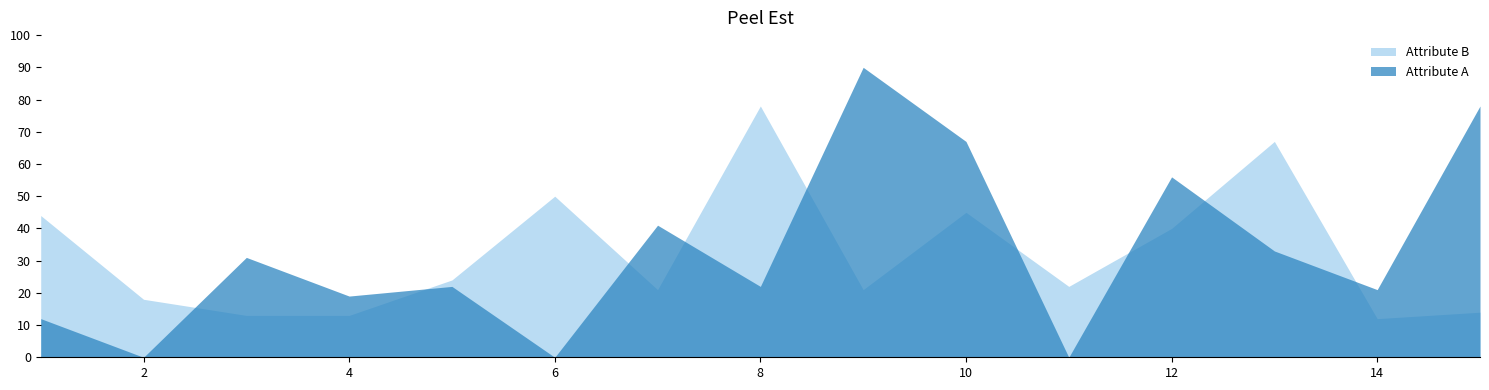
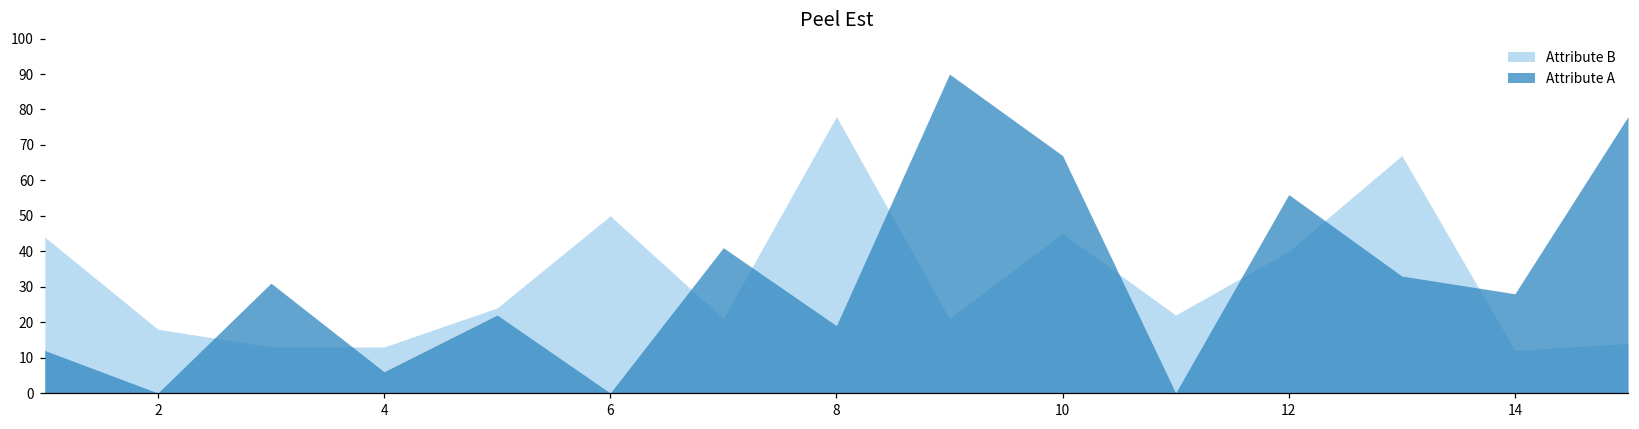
Attribute A, 4: 19 -> 6
Attribute A, 8: 22 -> 19
Attribute A, 14: 21 -> 28
